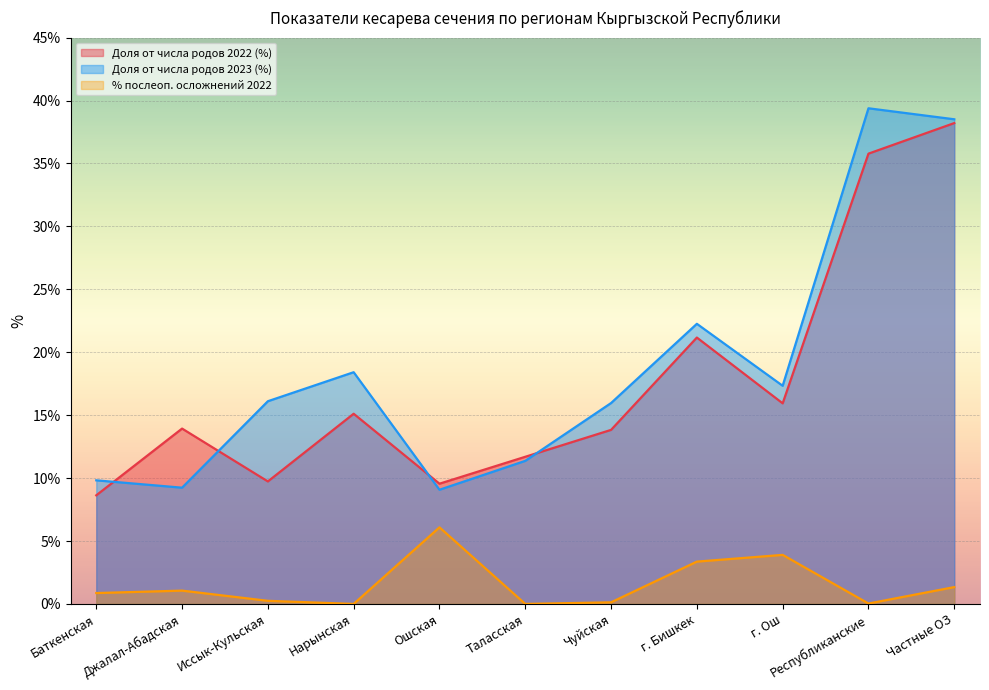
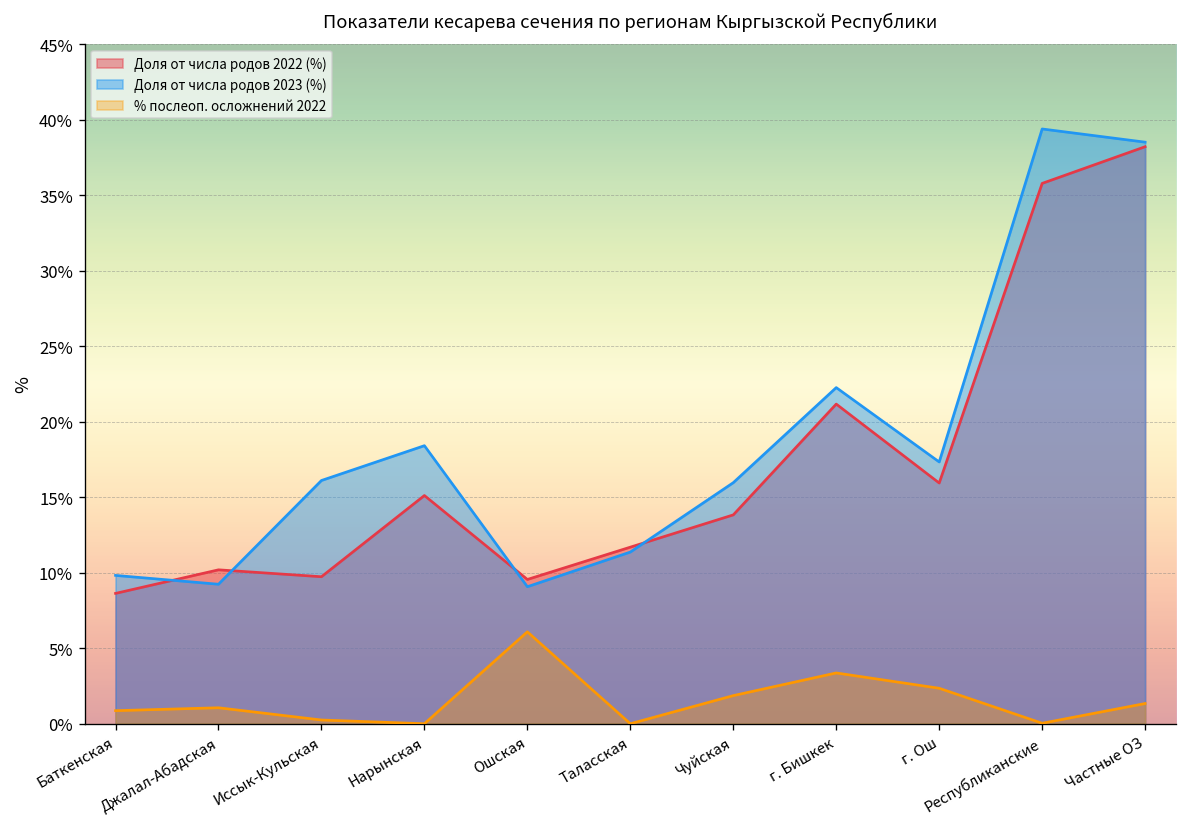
Доля от числа родов 2022 (%), Джалал-Абадская: 13.9% -> 10.2%
% послеоп. осложнений 2022, Чуйская: 0.1% -> 1.9%
% послеоп. осложнений 2022, г. Ош: 3.9% -> 2.3%
